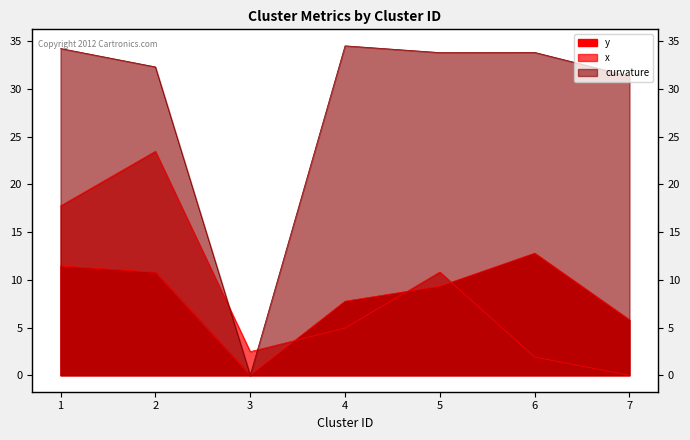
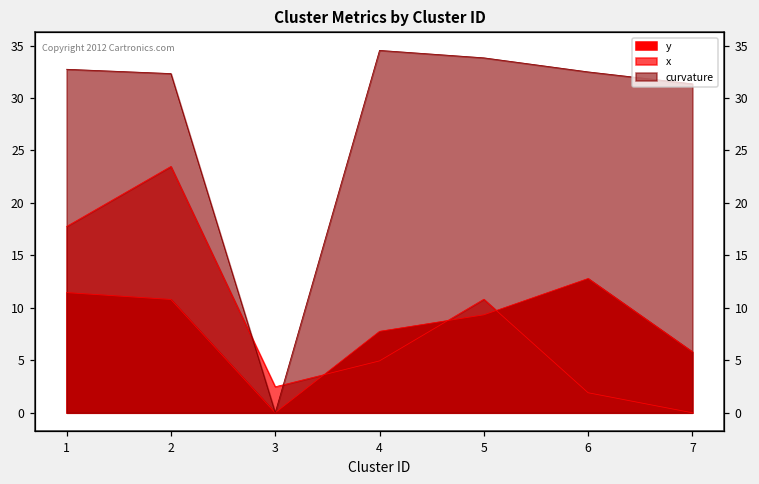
curvature, 1: 34 -> 33
curvature, 6: 34 -> 32
